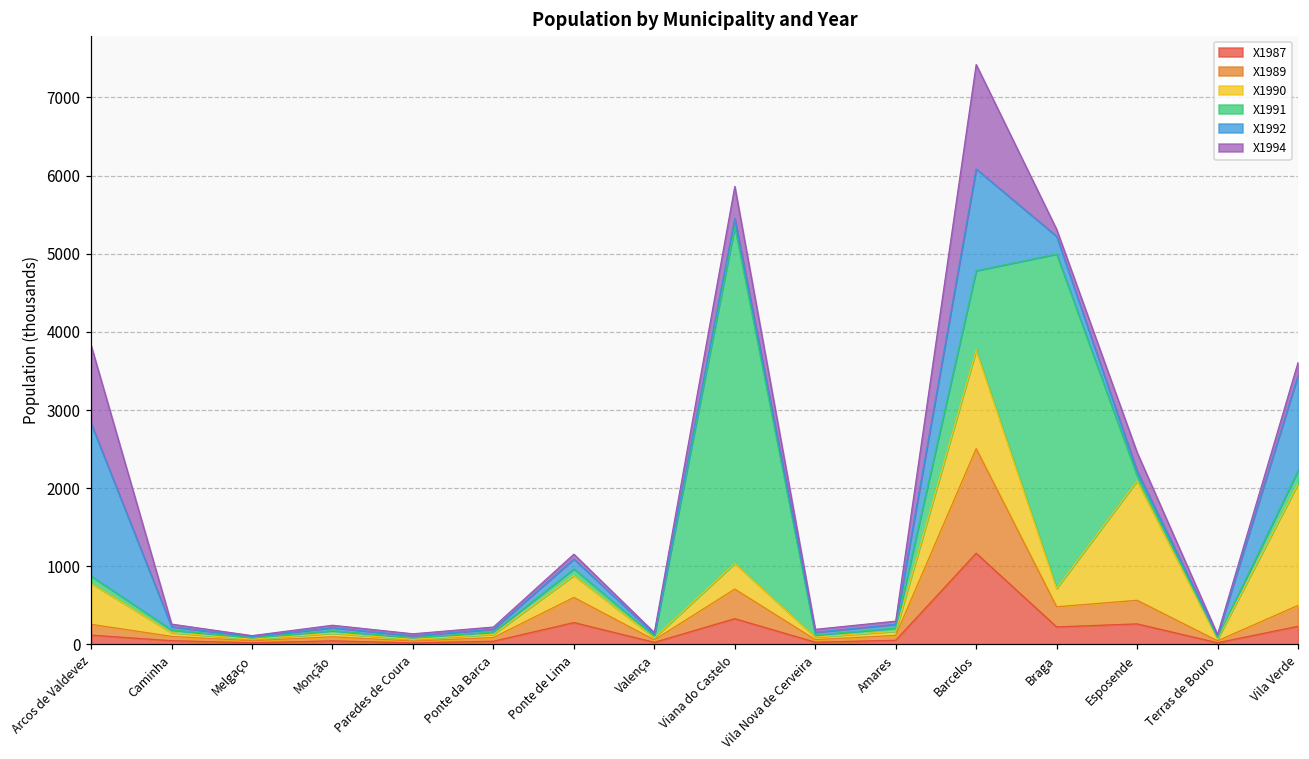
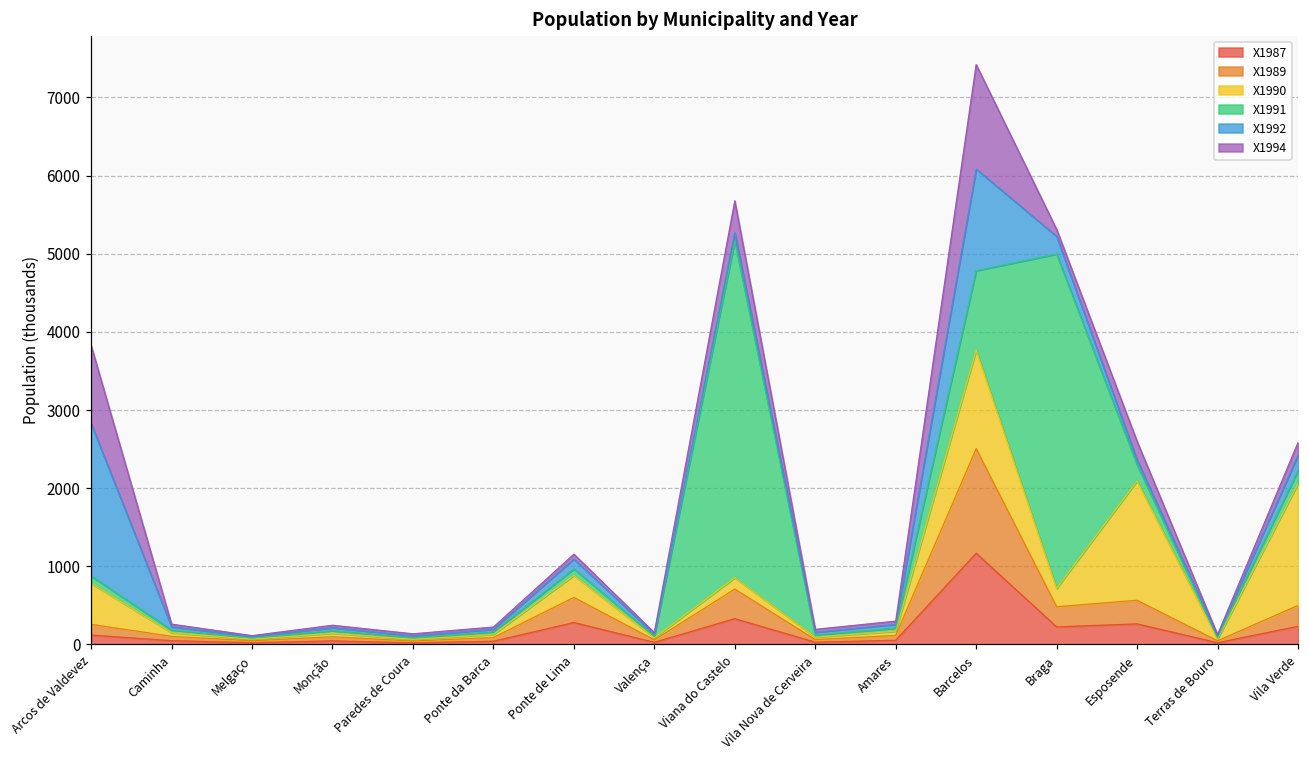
X1990, Viana do Castelo: 300 -> 100
X1991, Esposende: 100 -> 200
X1992, Vila Verde: 1200 -> 200
